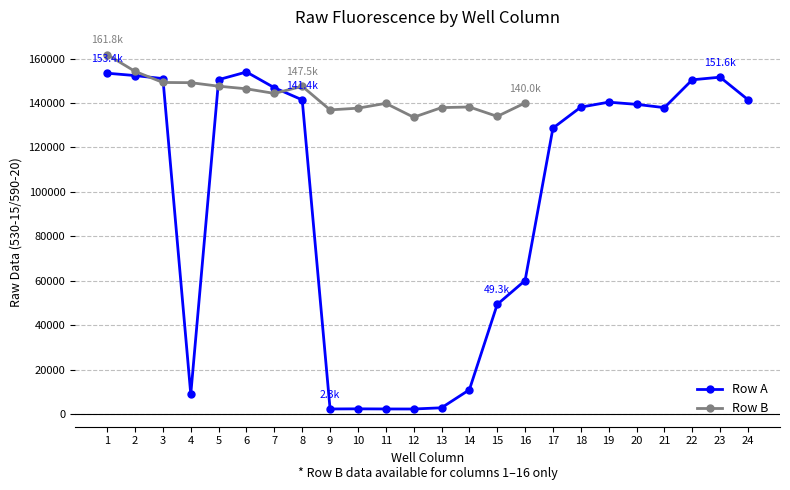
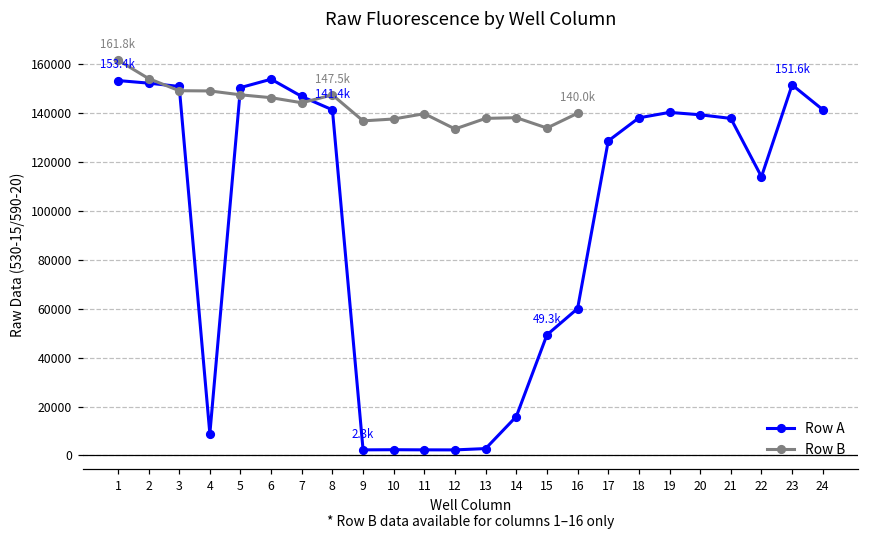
Row A, 14: 11000 -> 16000
Row A, 22: 150000 -> 114000
